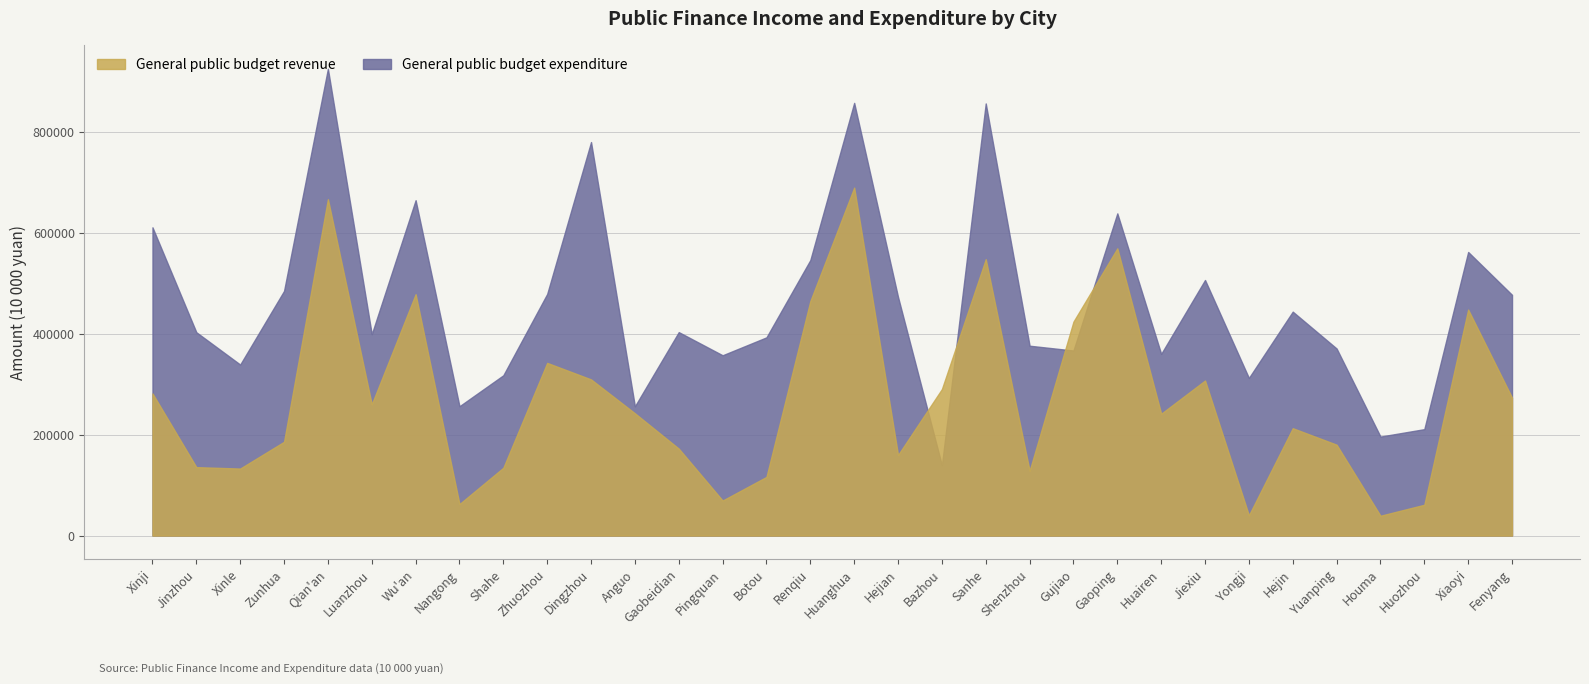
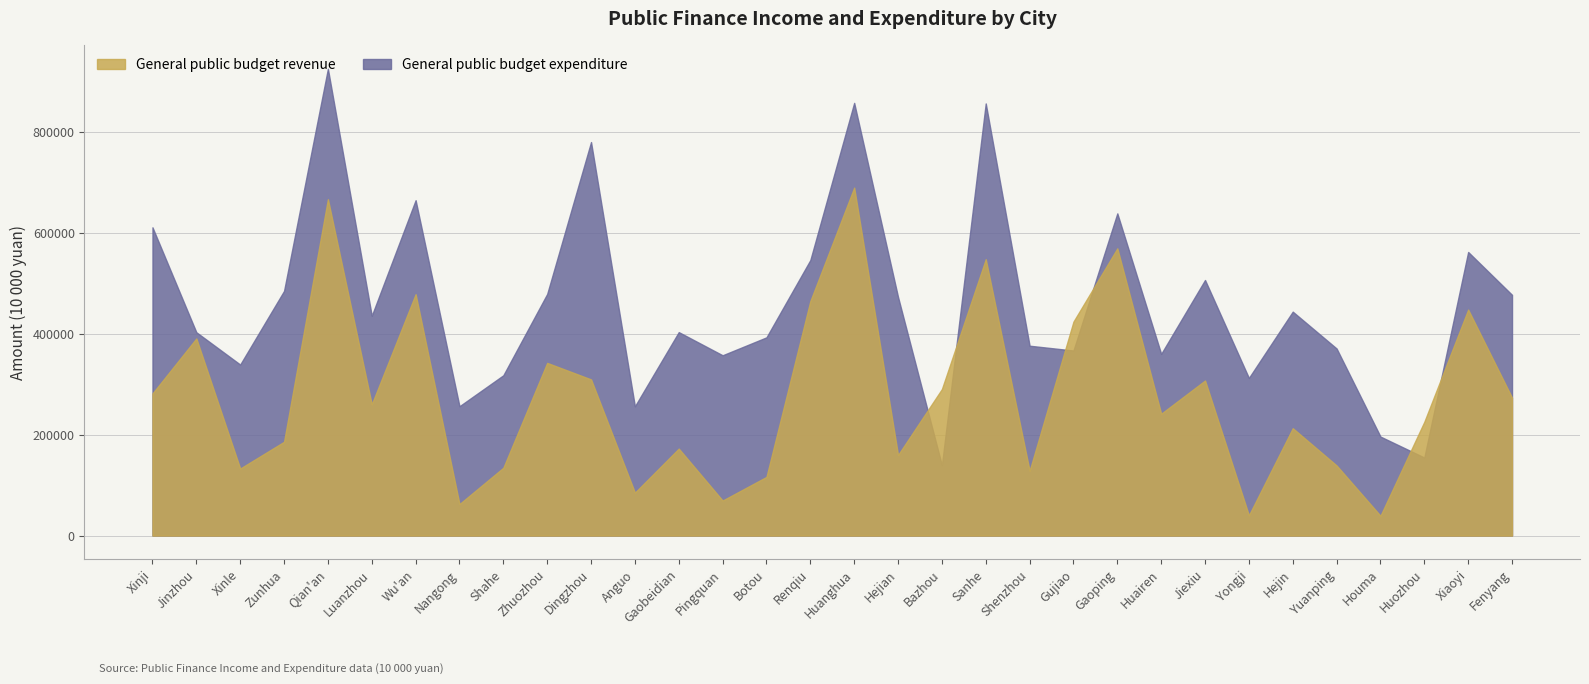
General public budget revenue, Jinzhou: 140000 -> 390000
General public budget expenditure, Luanzhou: 400000 -> 440000
General public budget revenue, Anguo: 240000 -> 90000
General public budget revenue, Yuanping: 180000 -> 140000
General public budget expenditure, Huozhou: 210000 -> 150000
General public budget revenue, Huozhou: 60000 -> 230000
